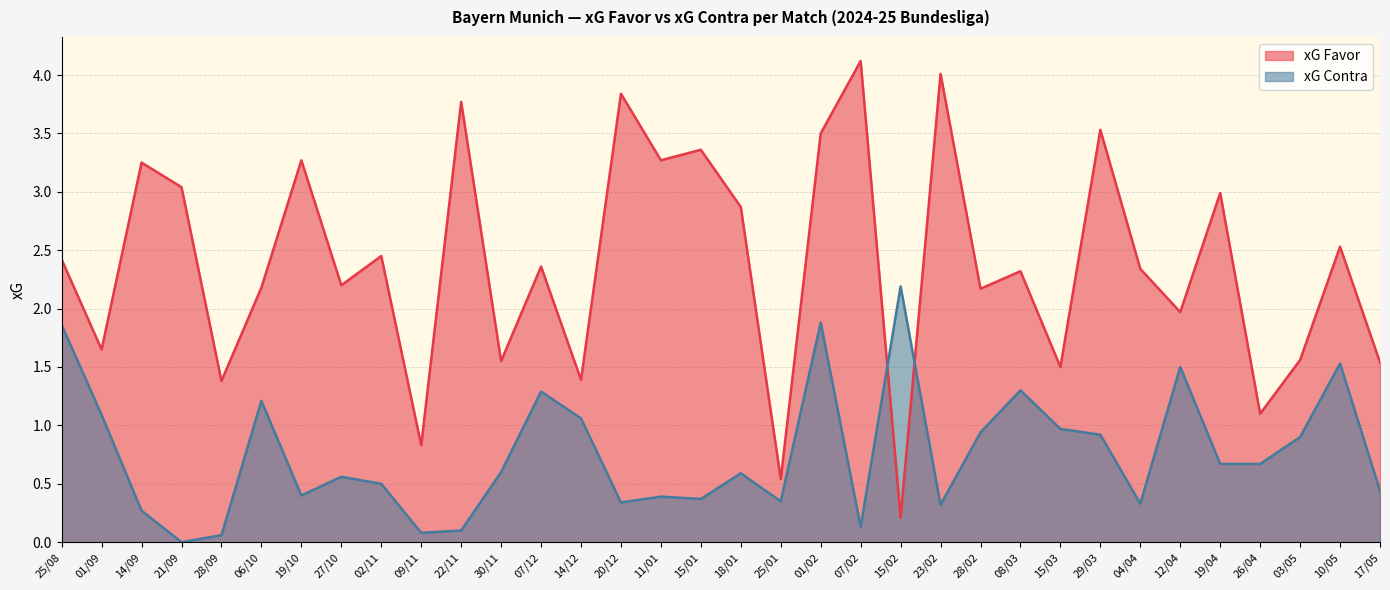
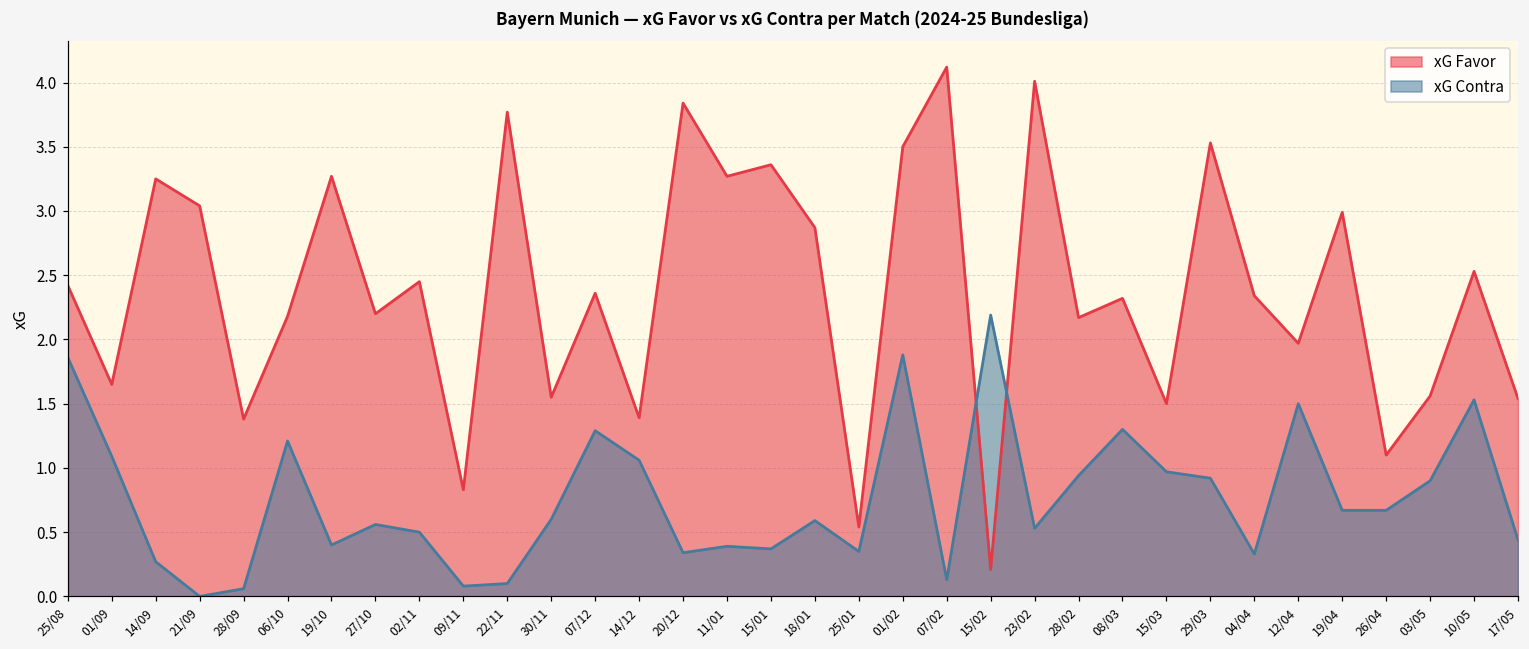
xG Contra, 23/02: 0.32 -> 0.53
